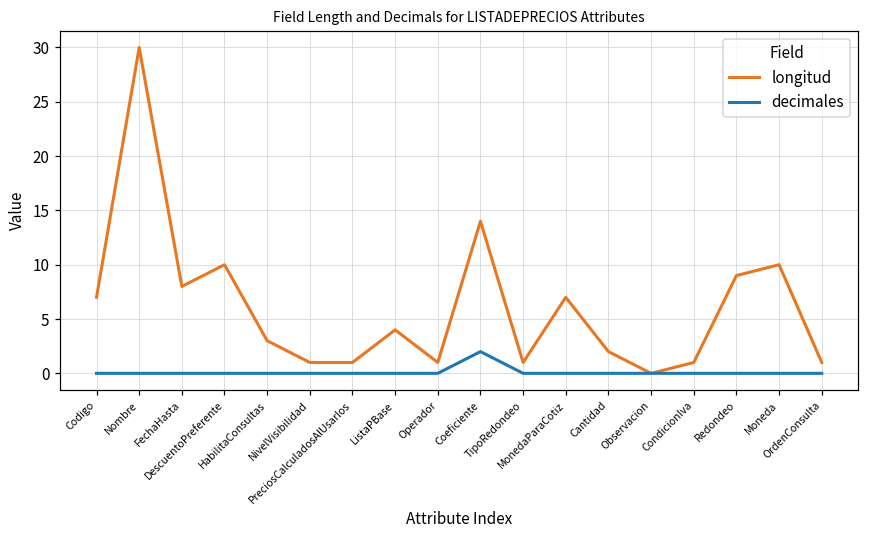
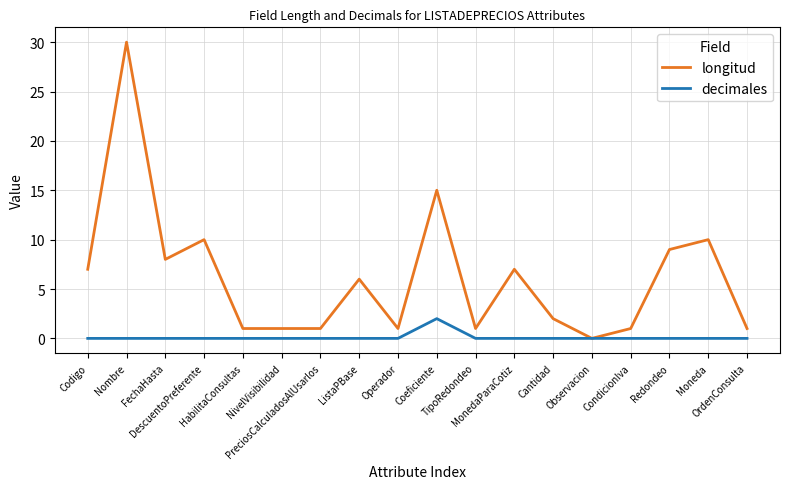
longitud, HabilitaConsultas: 3 -> 1
longitud, ListaPBase: 4 -> 6
longitud, Coeficiente: 14 -> 15
